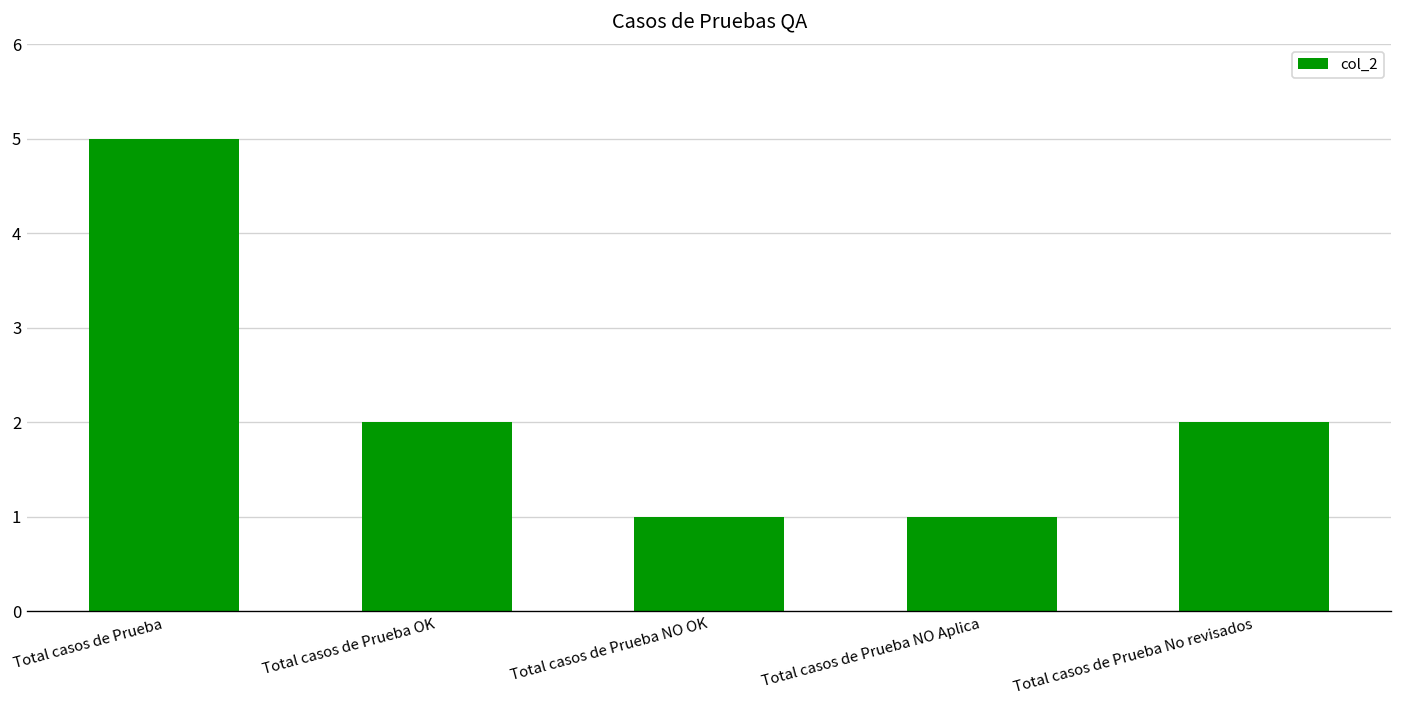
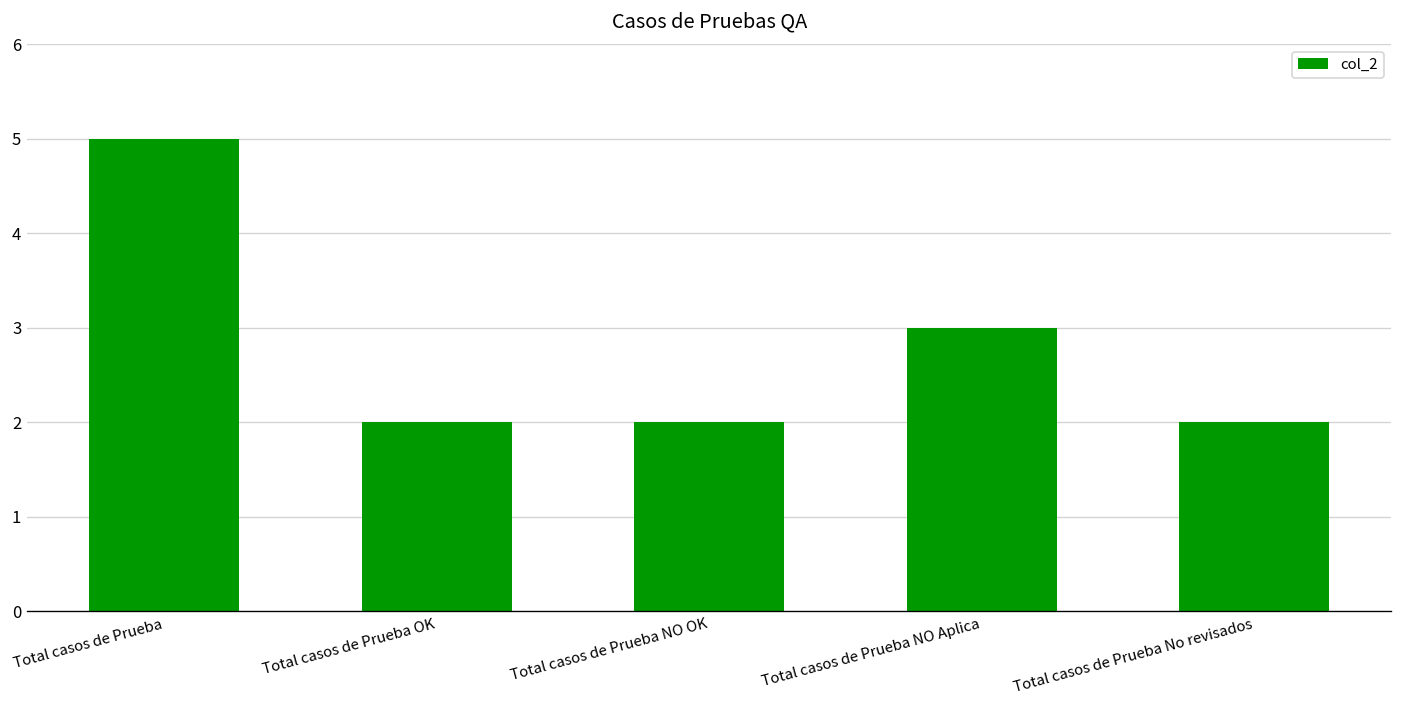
Total casos de Prueba NO OK: 1 -> 2
Total casos de Prueba NO Aplica: 1 -> 3
